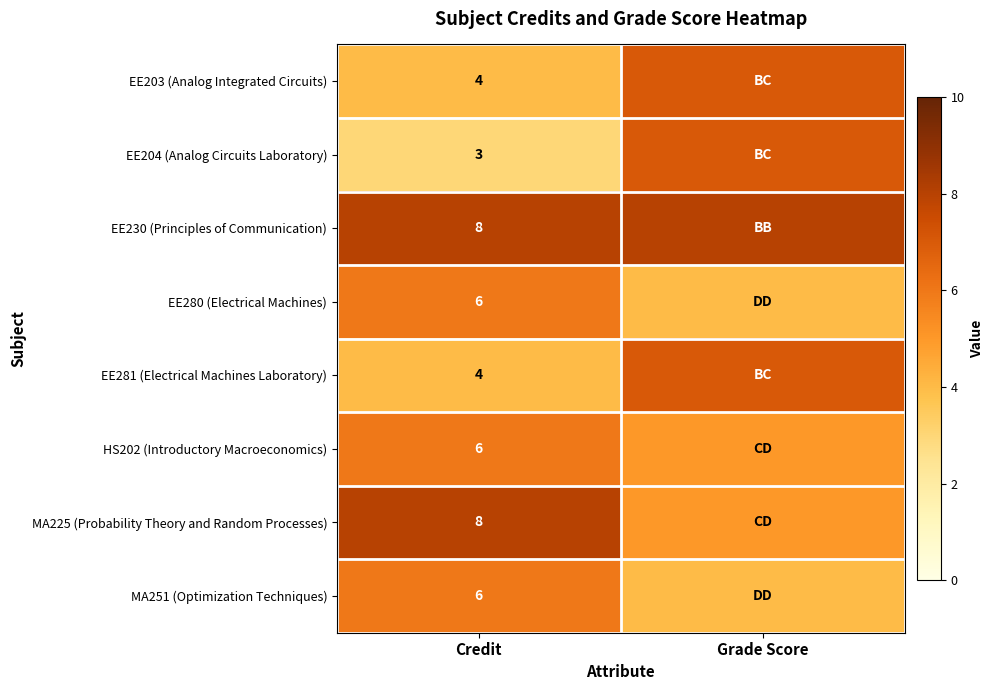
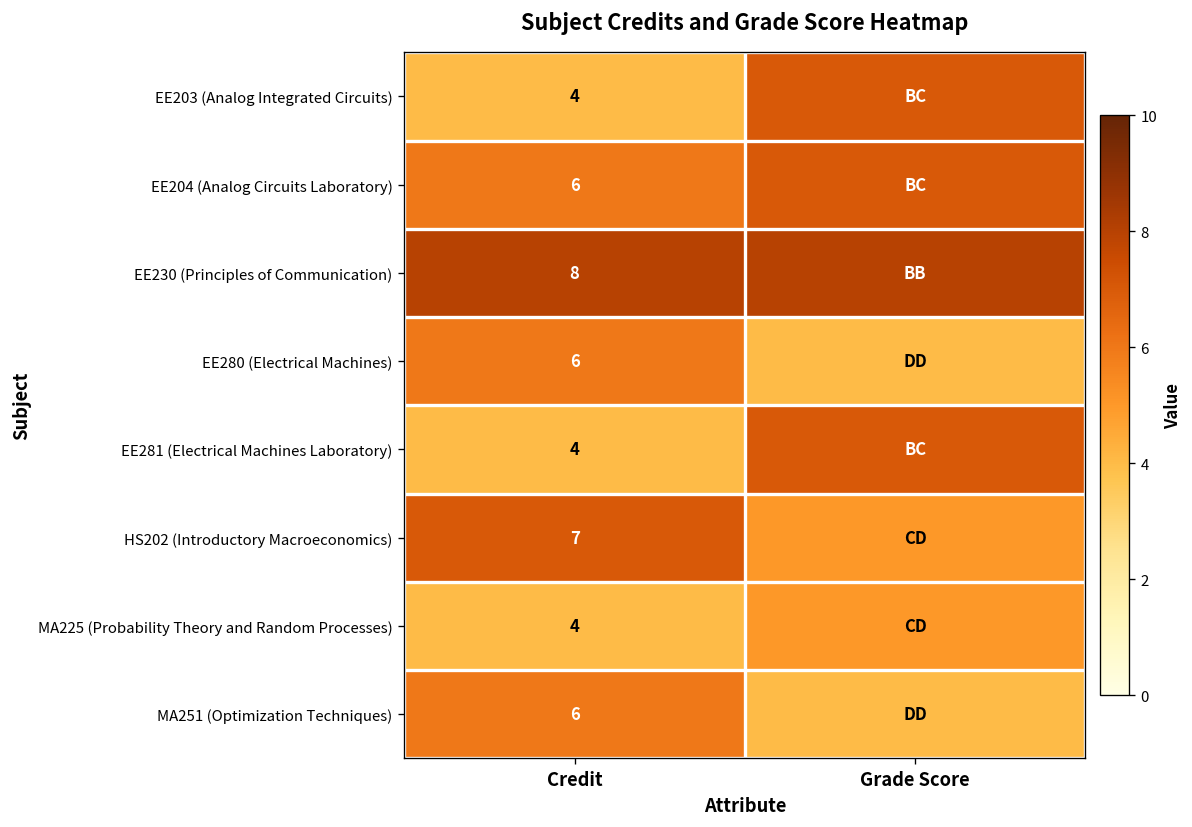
EE204 (Analog Circuits Laboratory), Credit: 3 -> 6
HS202 (Introductory Macroeconomics), Credit: 6 -> 7
MA225 (Probability Theory and Random Processes), Credit: 8 -> 4
